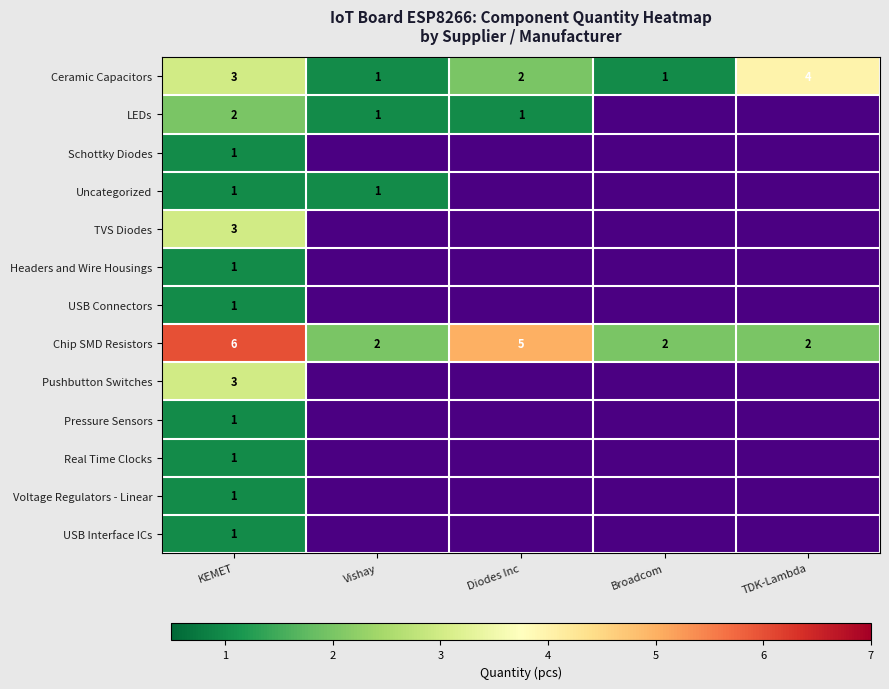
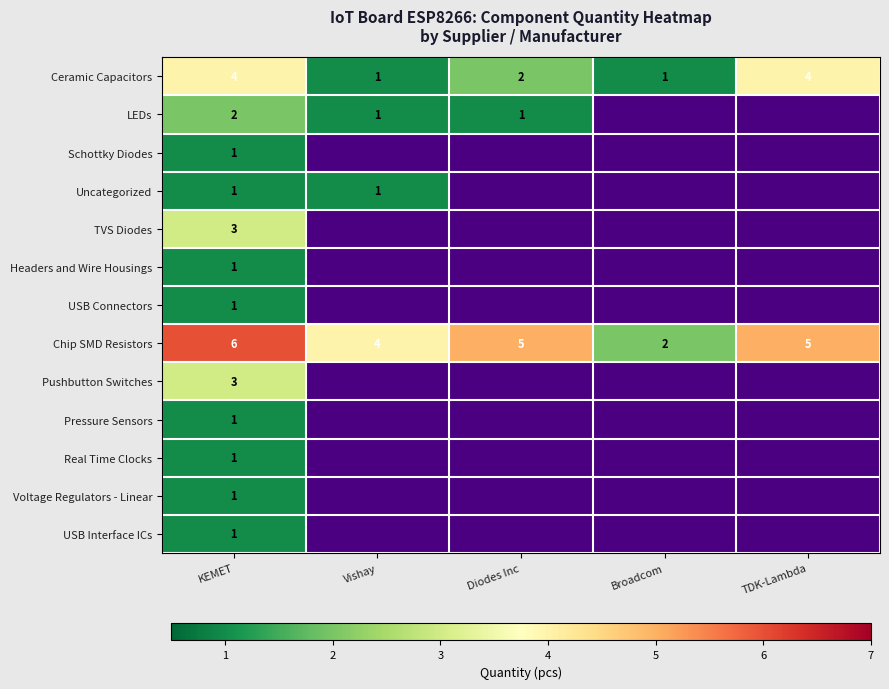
Ceramic Capacitors, KEMET: 3 -> 4
Chip SMD Resistors, Vishay: 2 -> 4
Chip SMD Resistors, TDK-Lambda: 2 -> 5
